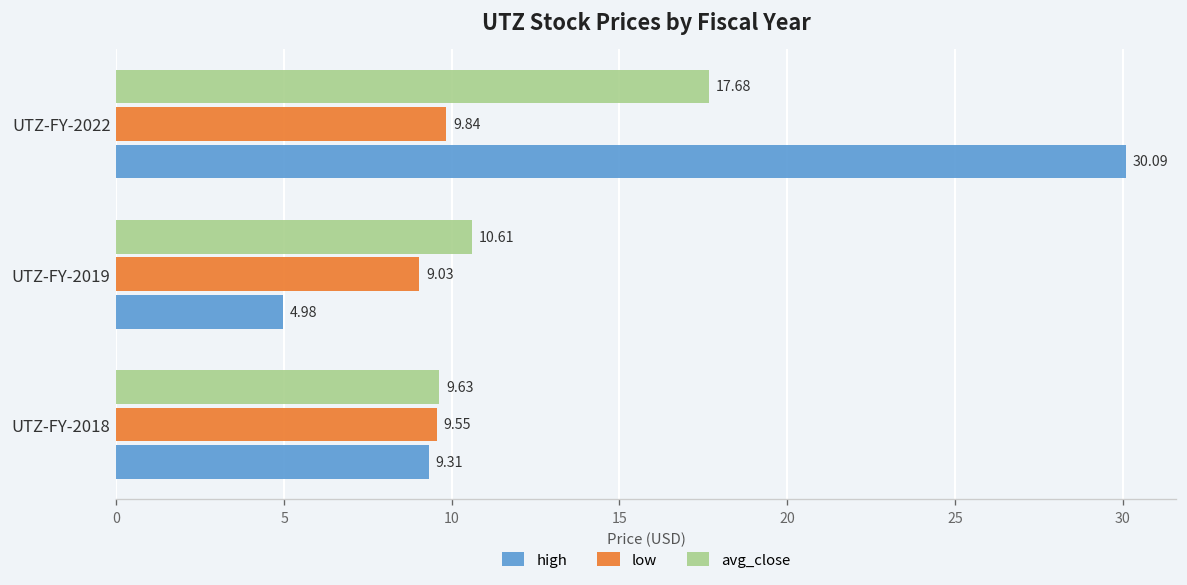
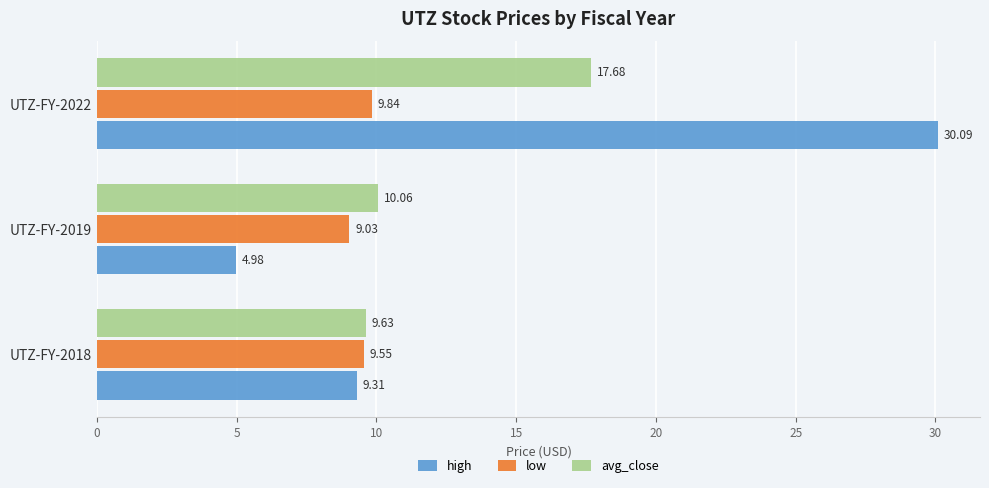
avg_close, UTZ-FY-2019: 10.61 -> 10.06
